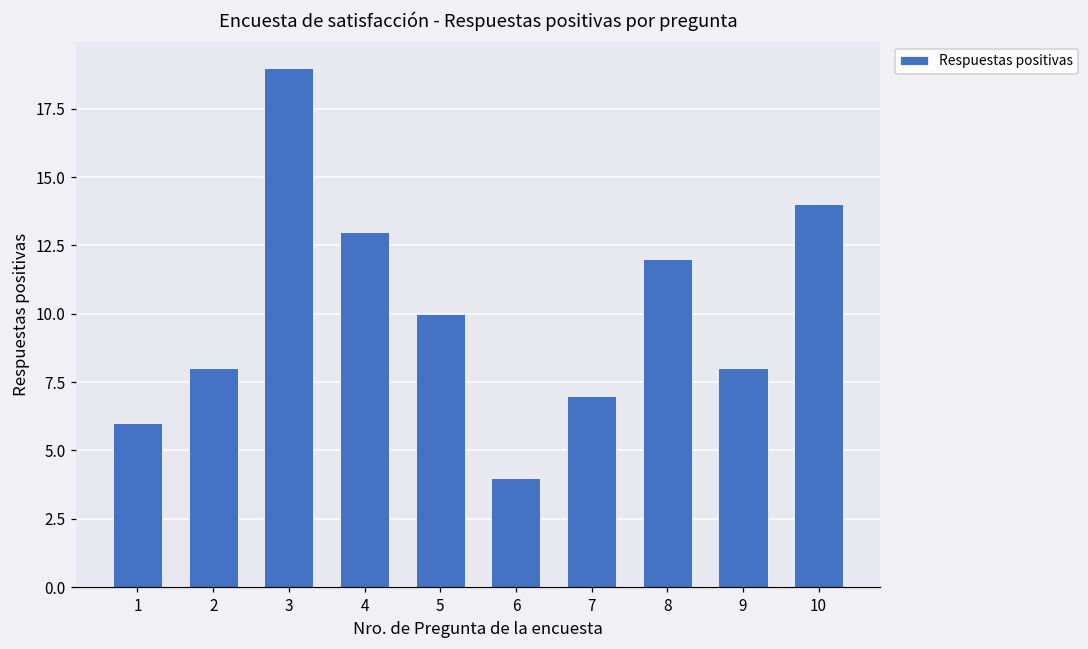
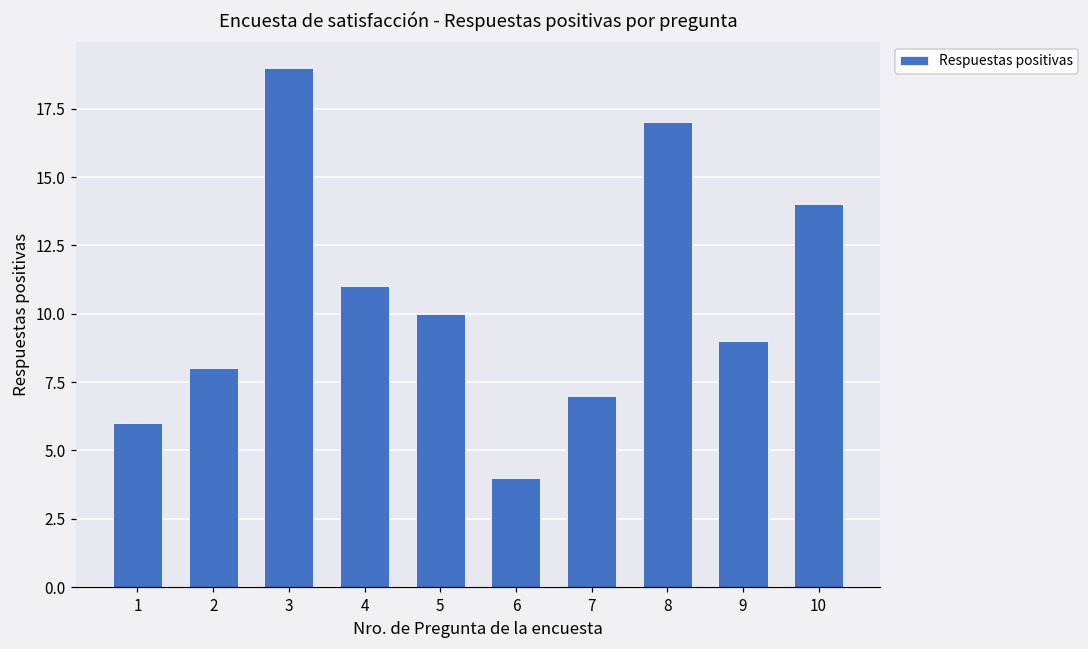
4: 13 -> 11
8: 12 -> 17
9: 8 -> 9
